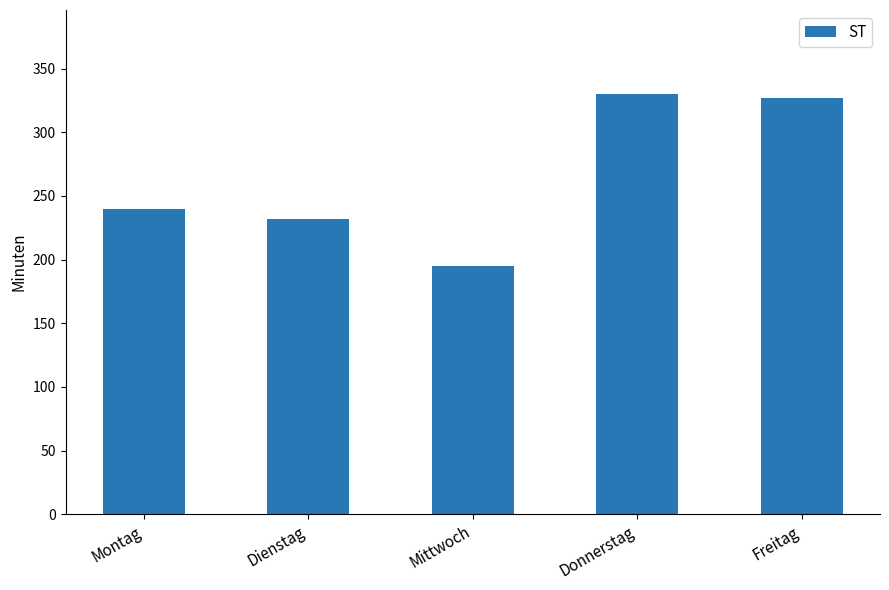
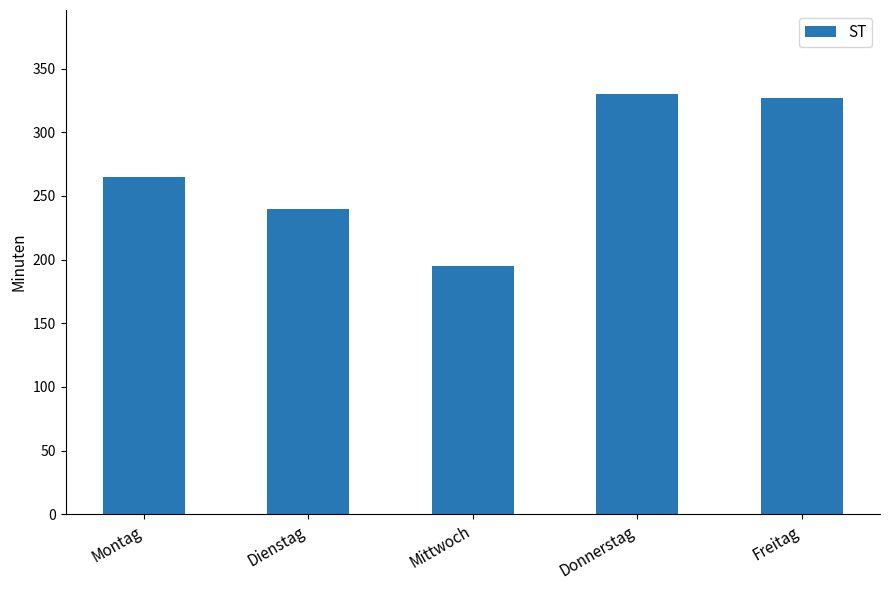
Montag: 240 -> 265
Dienstag: 232 -> 240
